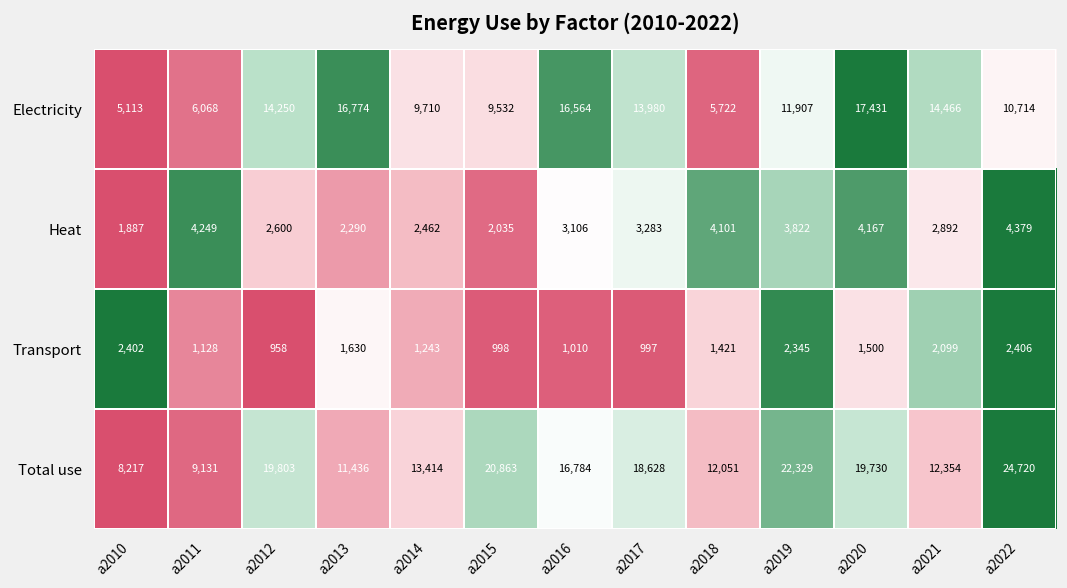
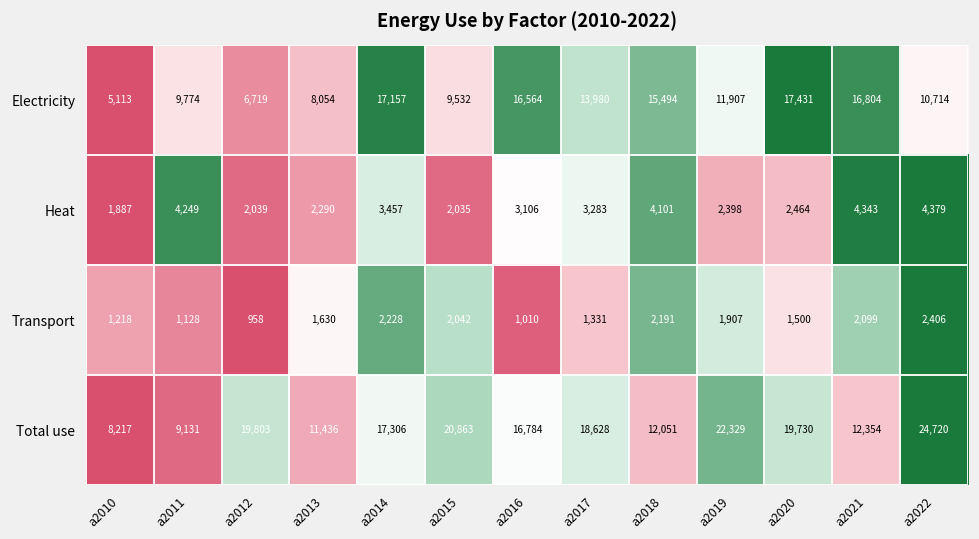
Electricity, a2011: 6,068 -> 9,774
Electricity, a2012: 14,250 -> 6,719
Electricity, a2013: 16,774 -> 8,054
Electricity, a2014: 9,710 -> 17,157
Electricity, a2018: 5,722 -> 15,494
Electricity, a2021: 14,466 -> 16,804
Heat, a2012: 2,600 -> 2,039
Heat, a2014: 2,462 -> 3,457
Heat, a2019: 3,822 -> 2,398
Heat, a2020: 4,167 -> 2,464
Heat, a2021: 2,892 -> 4,343
Transport, a2010: 2,402 -> 1,218
Transport, a2014: 1,243 -> 2,228
Transport, a2015: 998 -> 2,042
Transport, a2017: 997 -> 1,331
Transport, a2018: 1,421 -> 2,191
Transport, a2019: 2,345 -> 1,907
Total use, a2014: 13,414 -> 17,306
